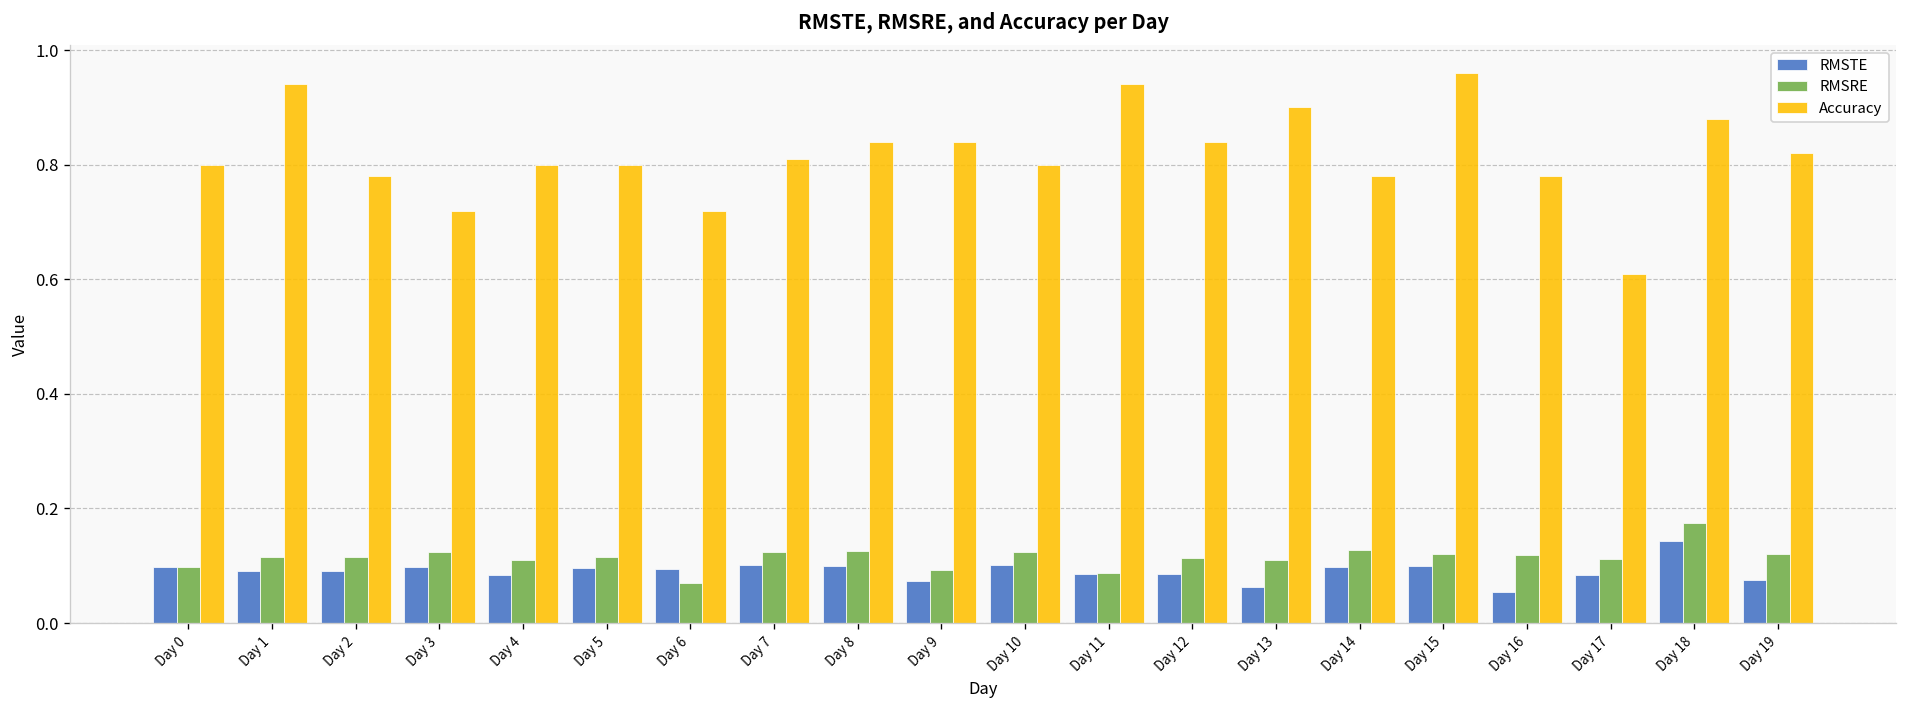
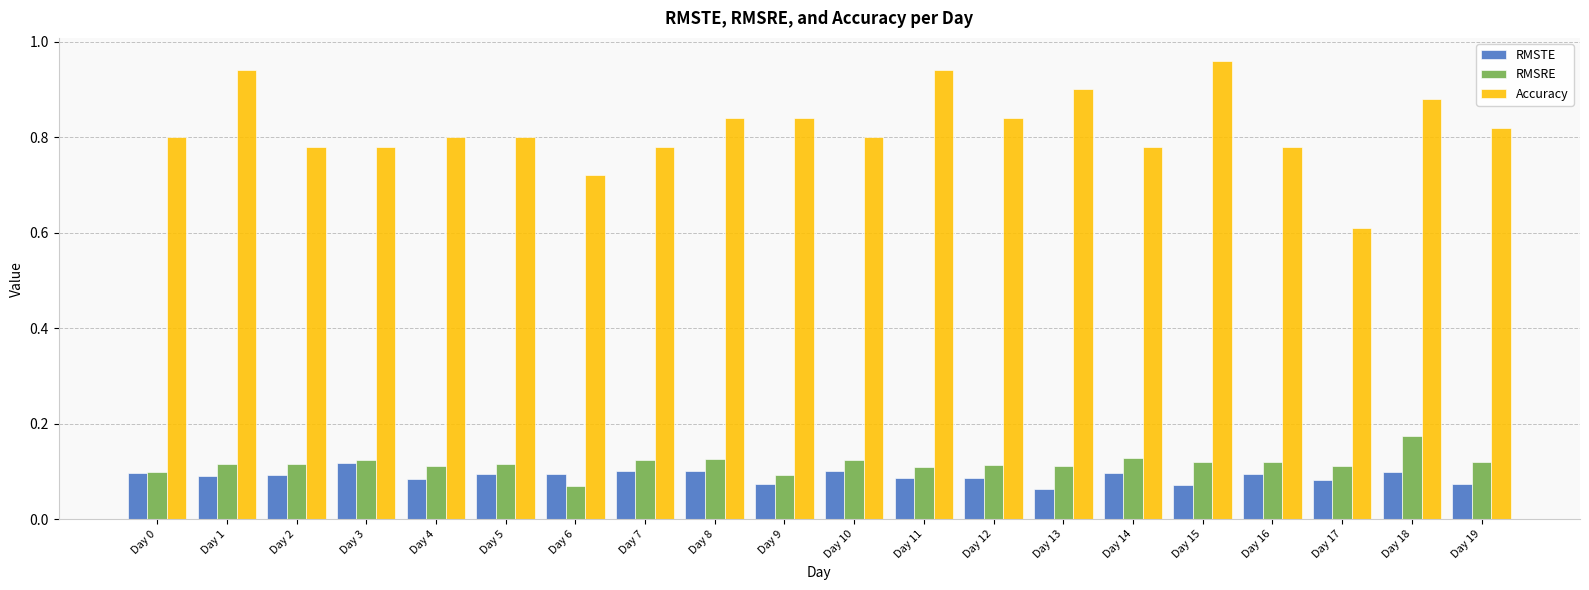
RMSTE, Day 3: 0.10 -> 0.12
Accuracy, Day 3: 0.72 -> 0.78
Accuracy, Day 7: 0.81 -> 0.78
RMSRE, Day 11: 0.09 -> 0.11
RMSTE, Day 15: 0.10 -> 0.07
RMSTE, Day 16: 0.05 -> 0.09
RMSTE, Day 18: 0.14 -> 0.10
